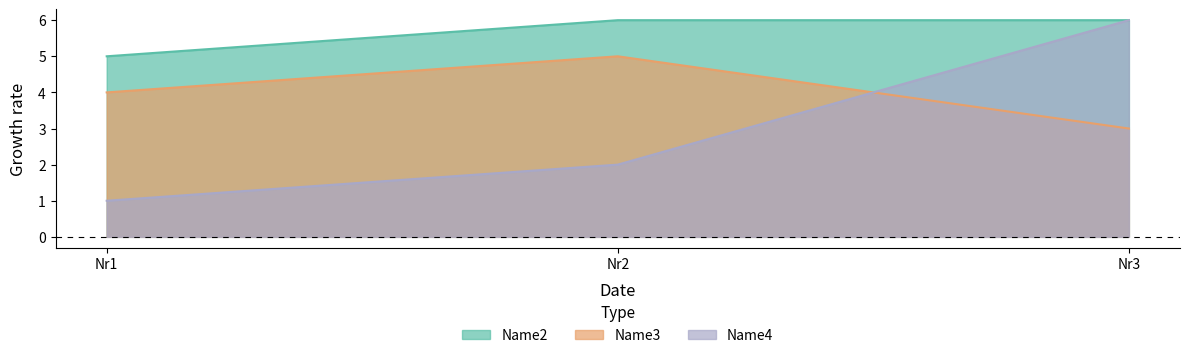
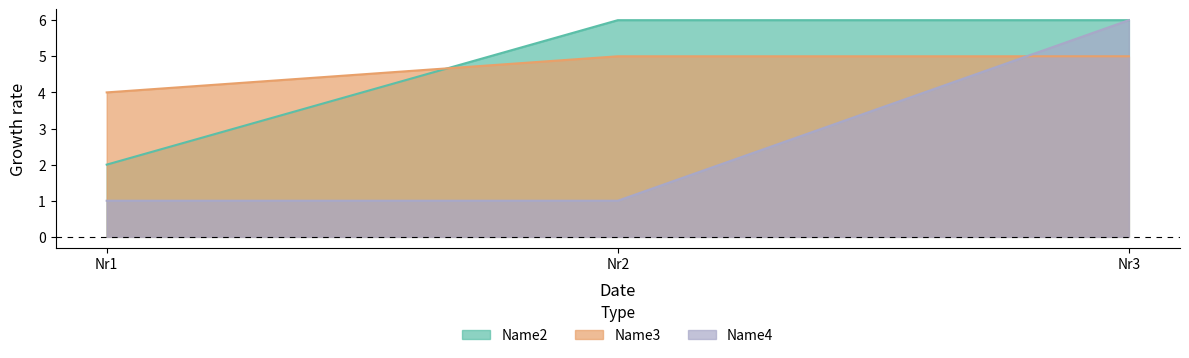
Name2, Nr1: 5 -> 2
Name4, Nr2: 2 -> 1
Name3, Nr3: 3 -> 5
